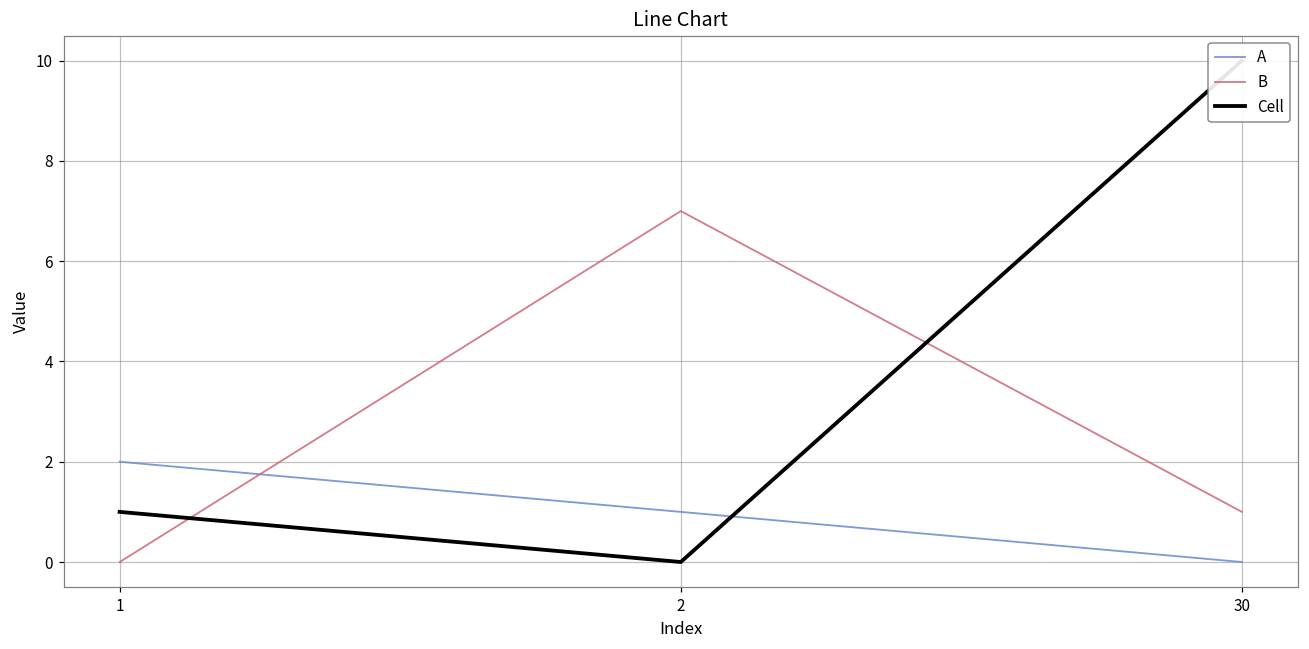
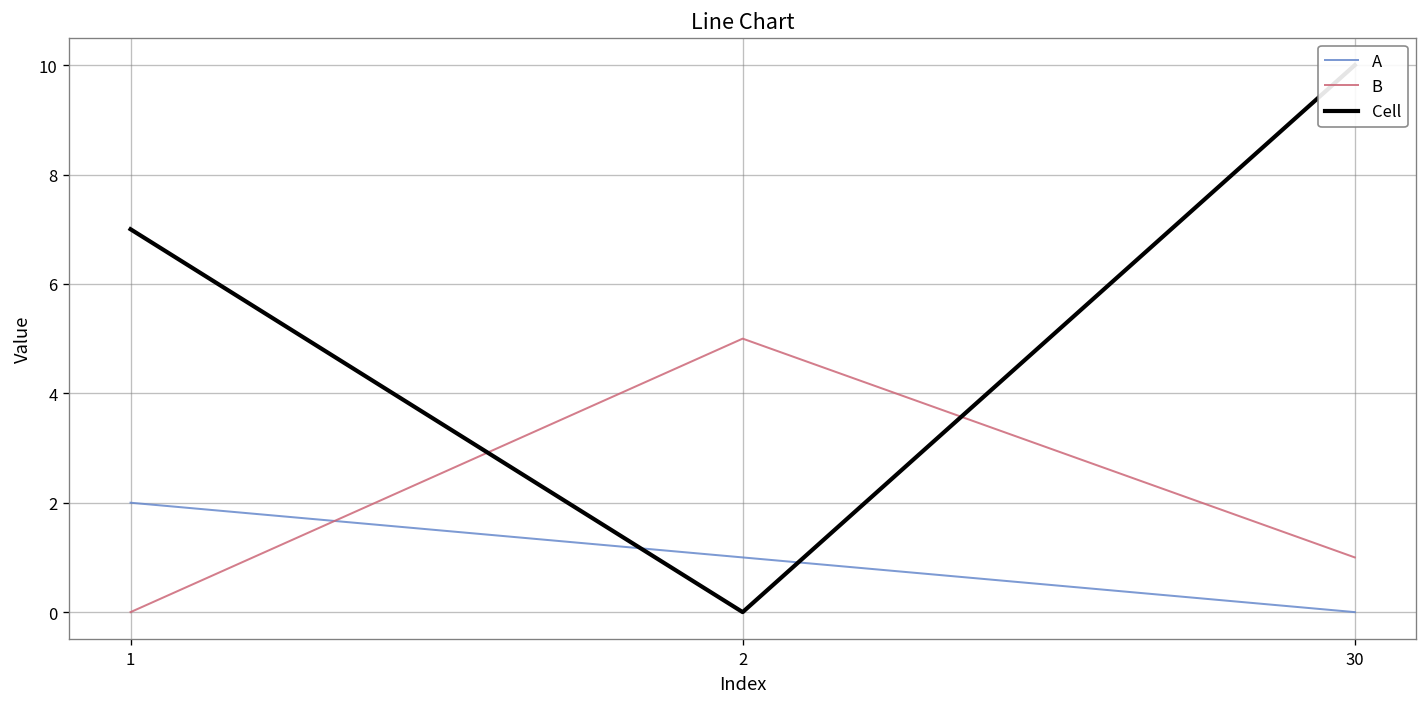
Cell, 1: 1 -> 7
B, 2: 7 -> 5
